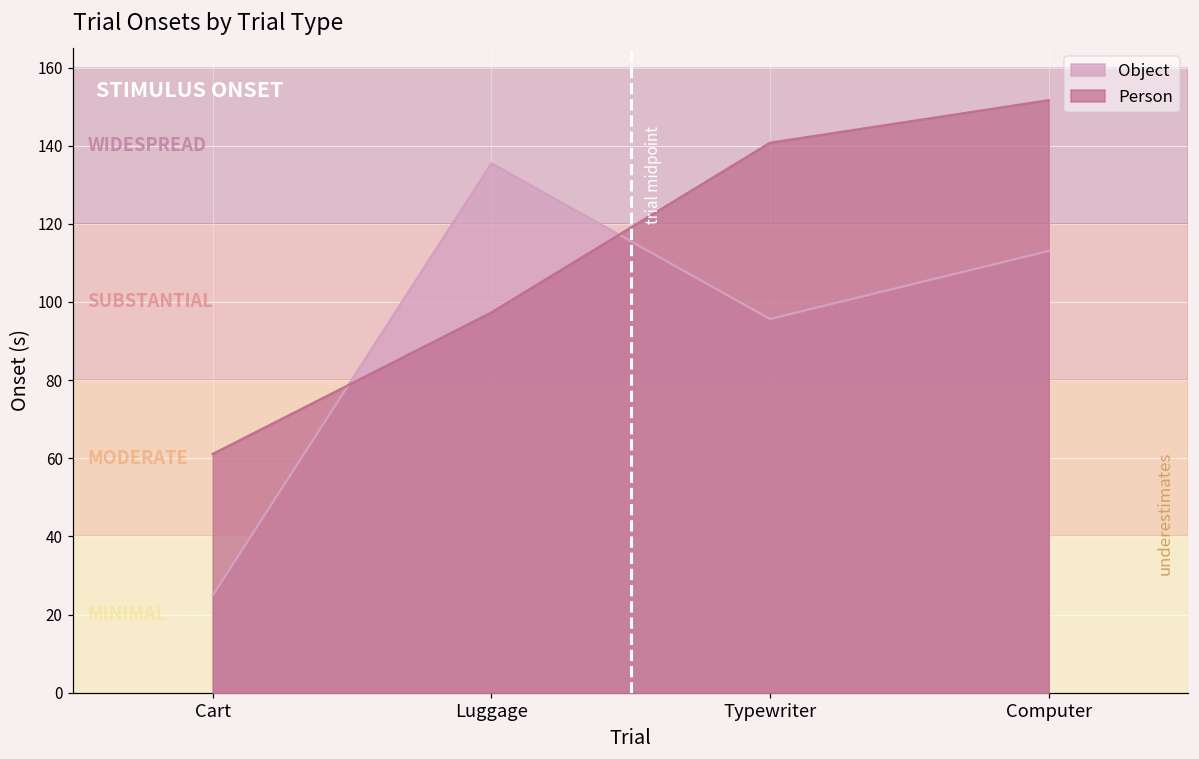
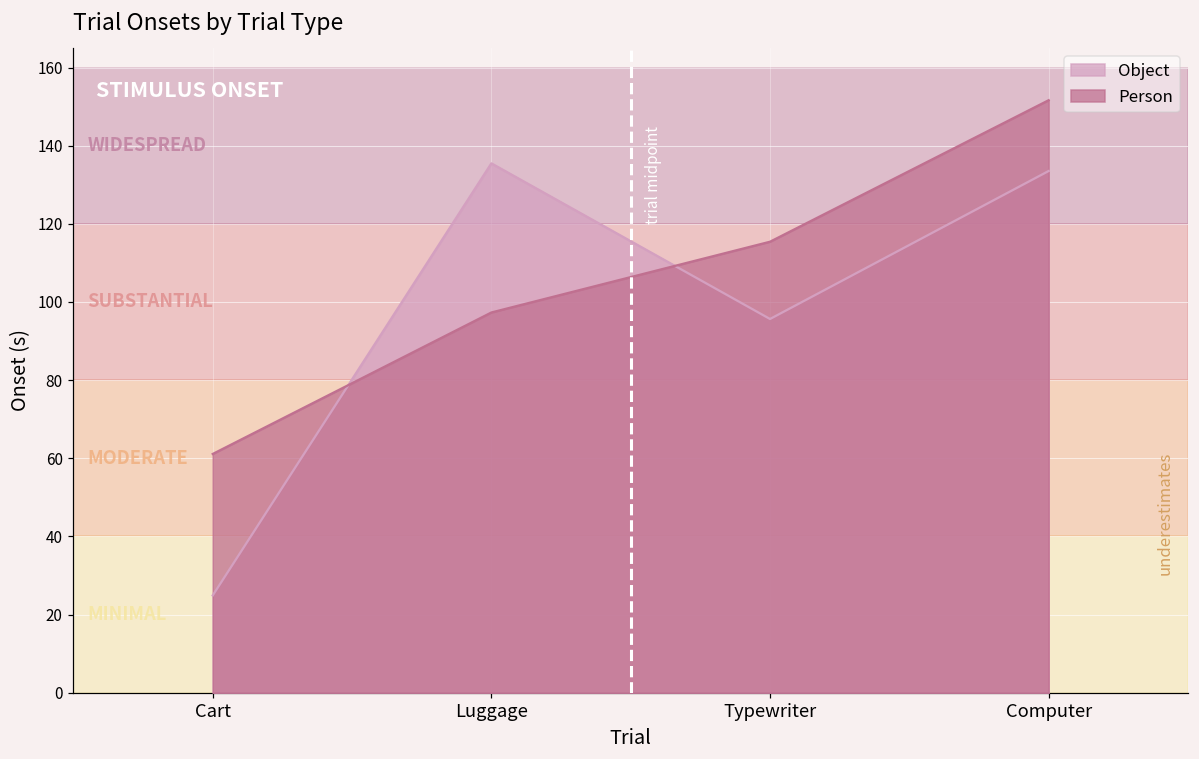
Person, Typewriter: 141 -> 115
Object, Computer: 113 -> 134
